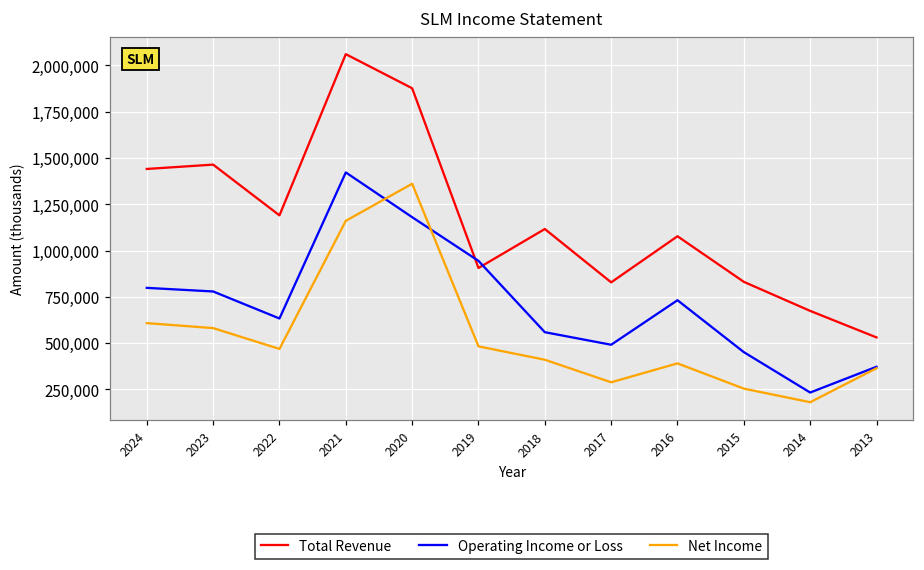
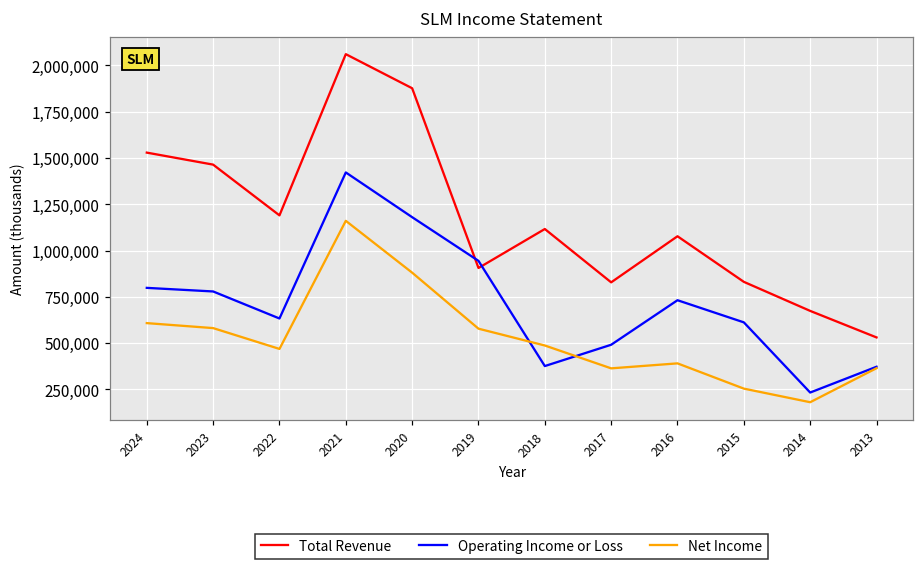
Total Revenue, 2024: 1,440,000 -> 1,530,000
Net Income, 2020: 1,360,000 -> 880,000
Net Income, 2019: 480,000 -> 580,000
Operating Income or Loss, 2018: 560,000 -> 380,000
Net Income, 2018: 410,000 -> 490,000
Net Income, 2017: 290,000 -> 360,000
Operating Income or Loss, 2015: 450,000 -> 610,000
